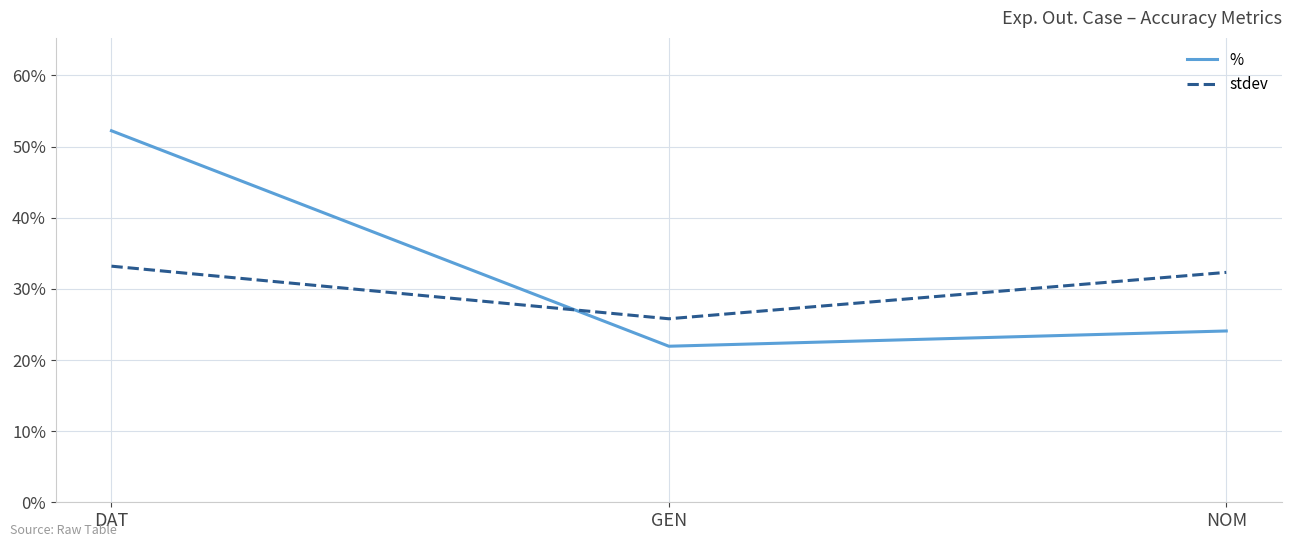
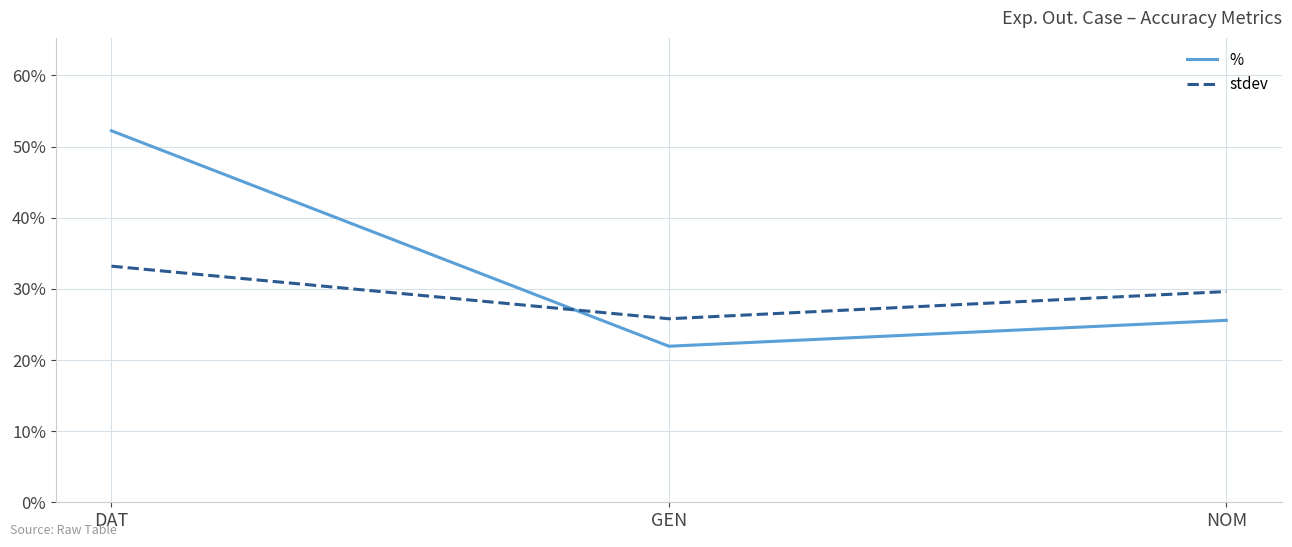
%, NOM: 24% -> 26%
stdev, NOM: 32% -> 30%
